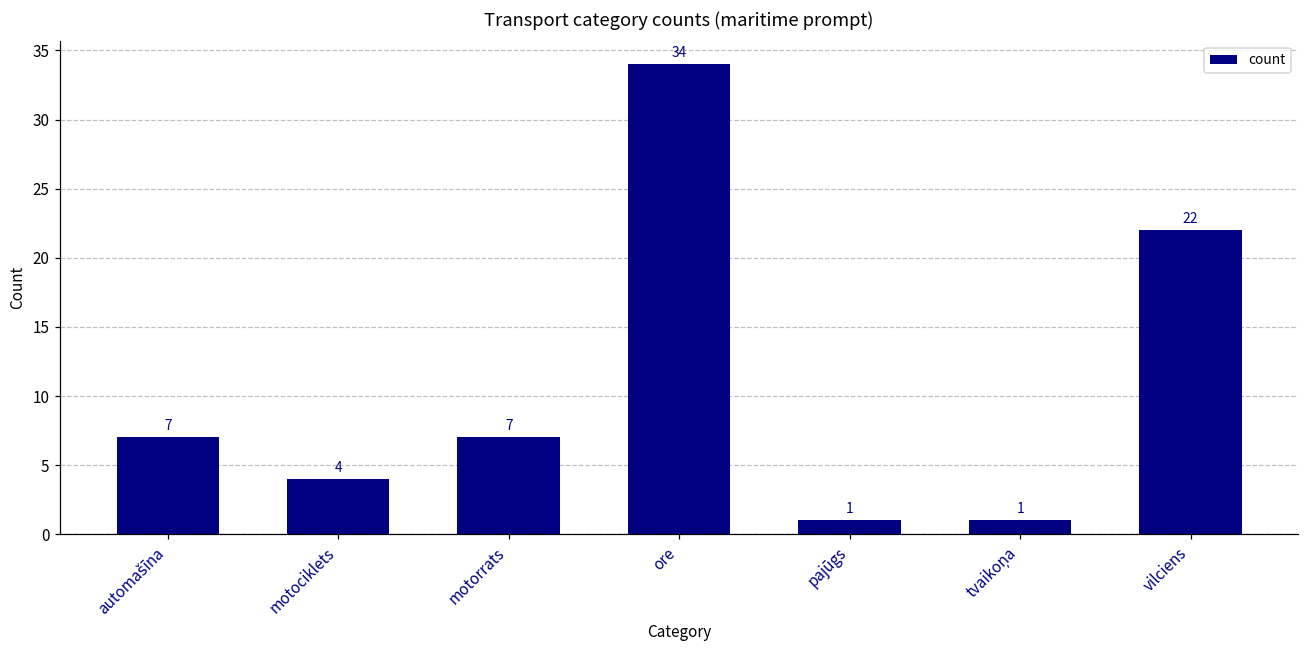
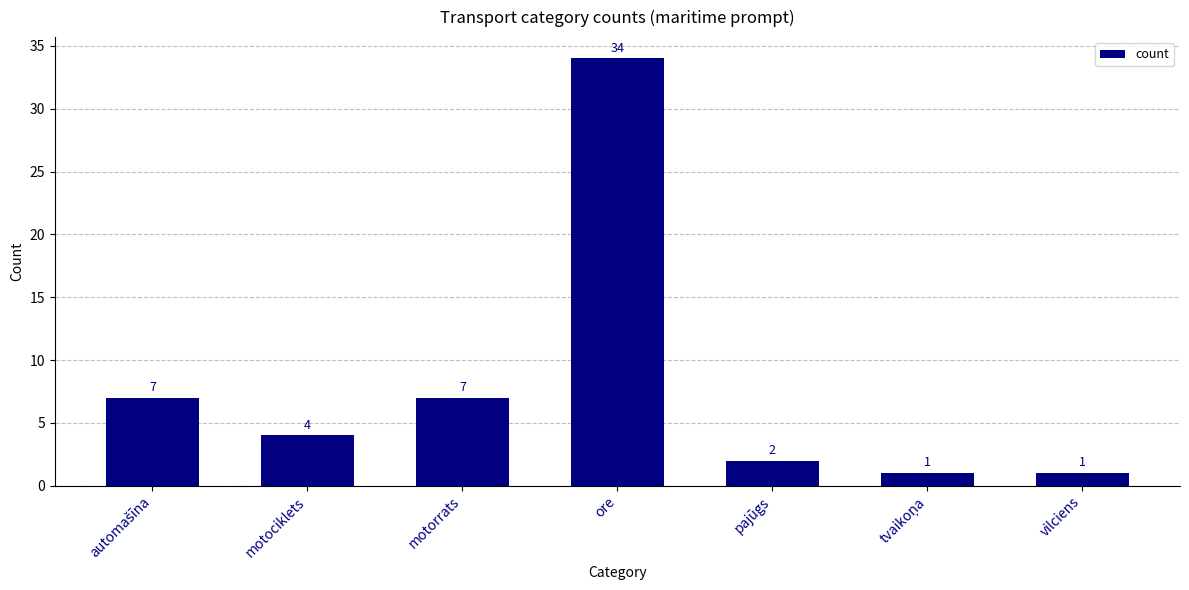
pajūgs: 1 -> 2
vilciens: 22 -> 1
